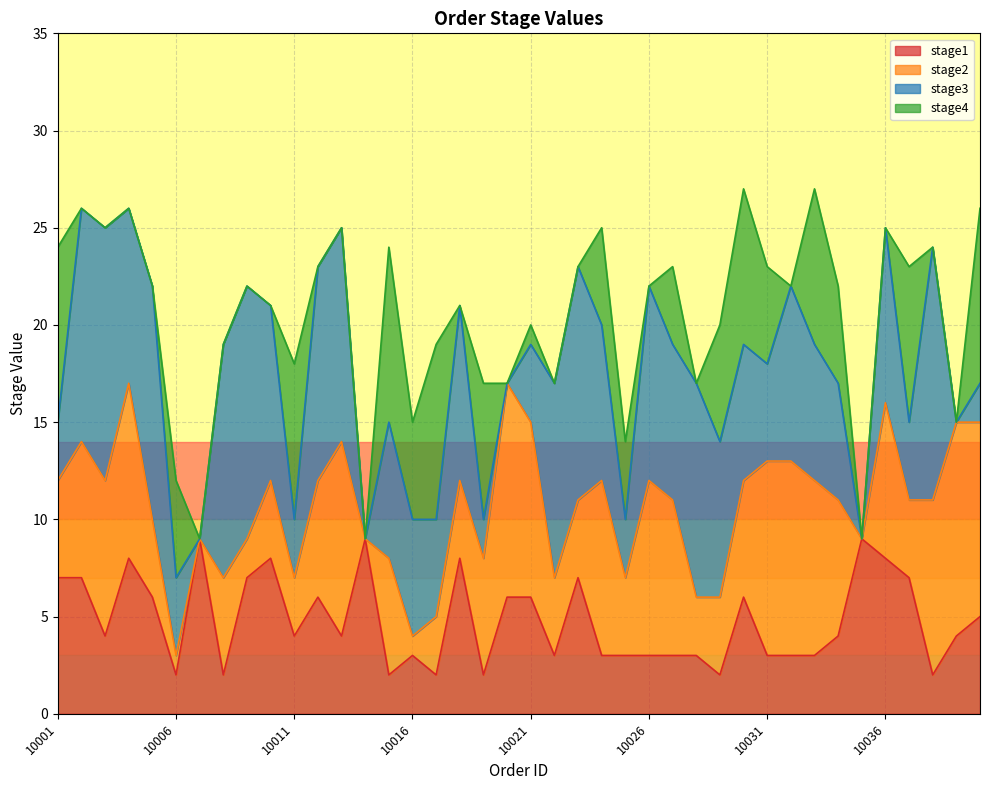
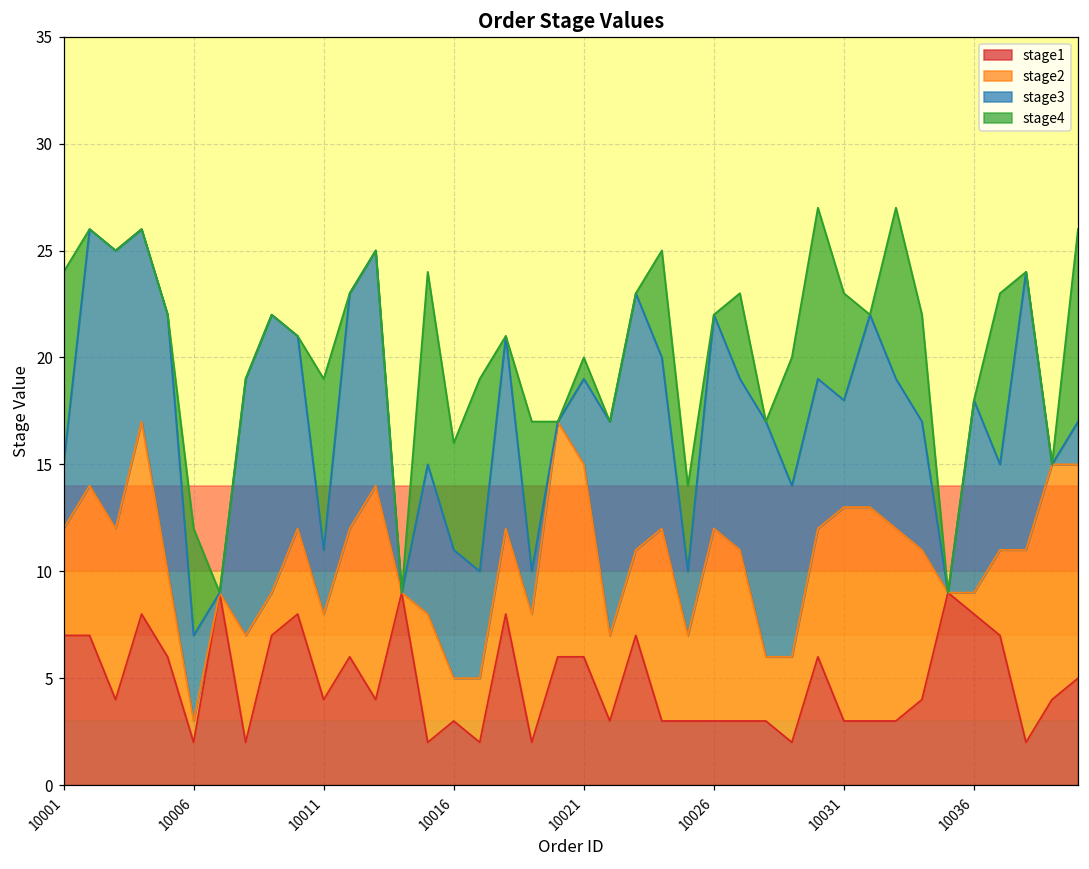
stage2, 10011: 3 -> 4
stage2, 10016: 1 -> 2
stage2, 10036: 8 -> 1
